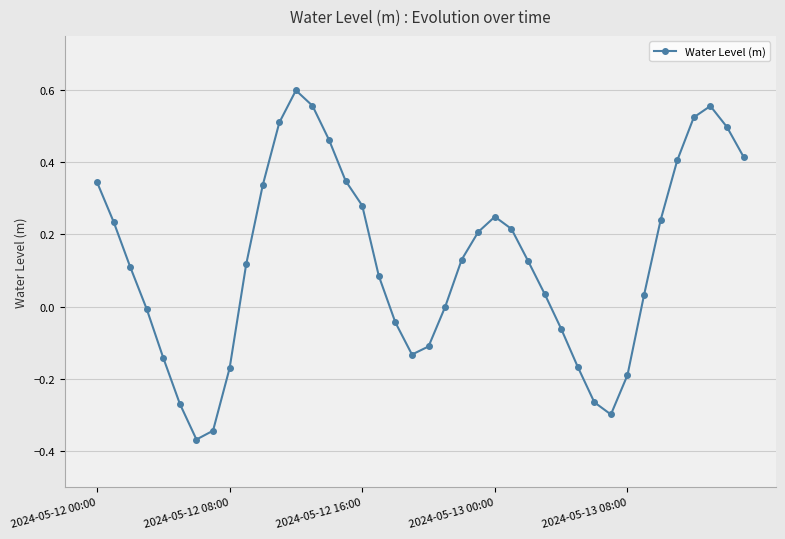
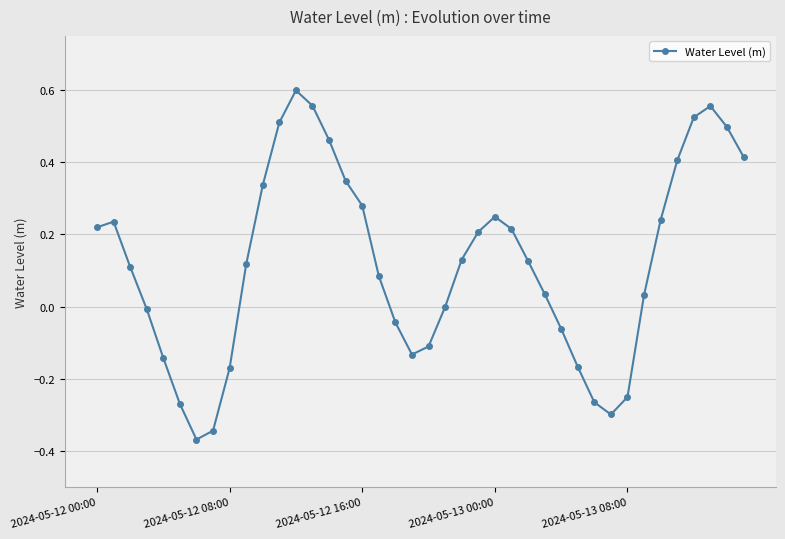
2024-05-12 00:00: 0.34 -> 0.22
2024-05-13 08:00: -0.19 -> -0.25
